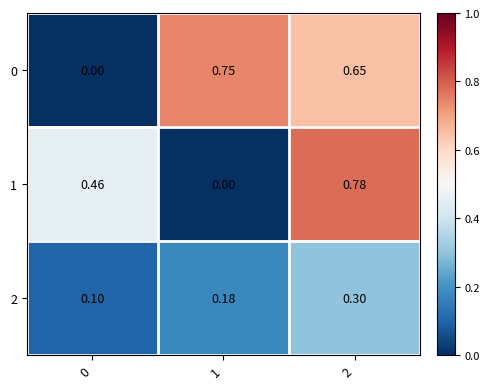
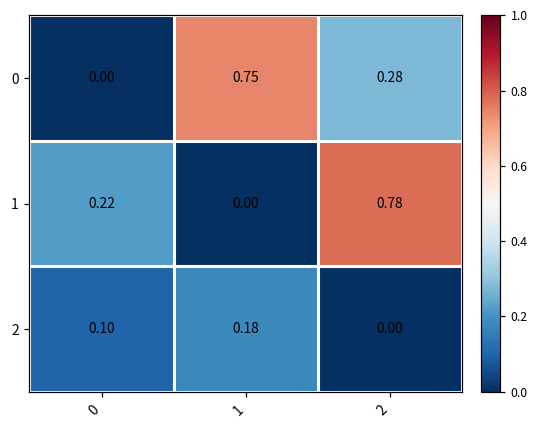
0, 2: 0.65 -> 0.28
1, 0: 0.46 -> 0.22
2, 2: 0.30 -> 0.00
